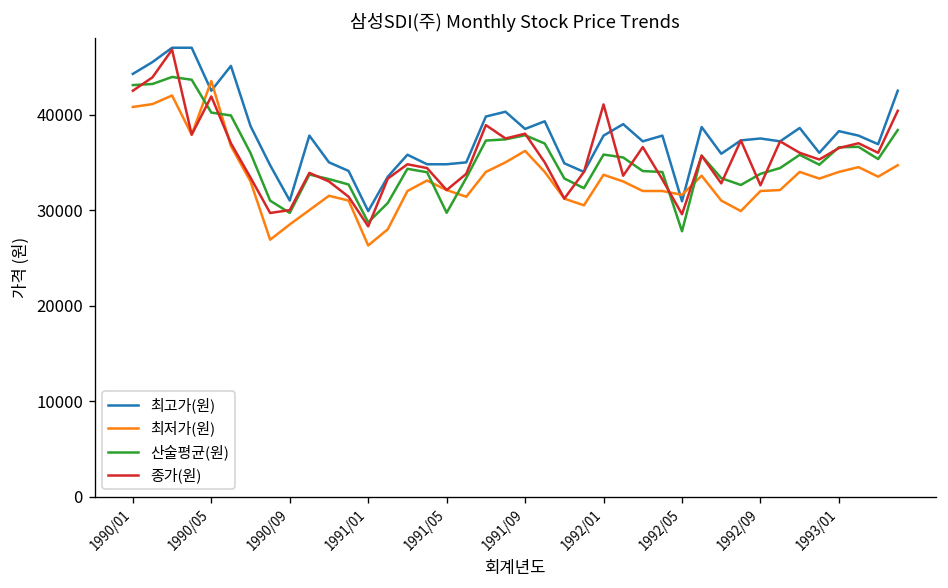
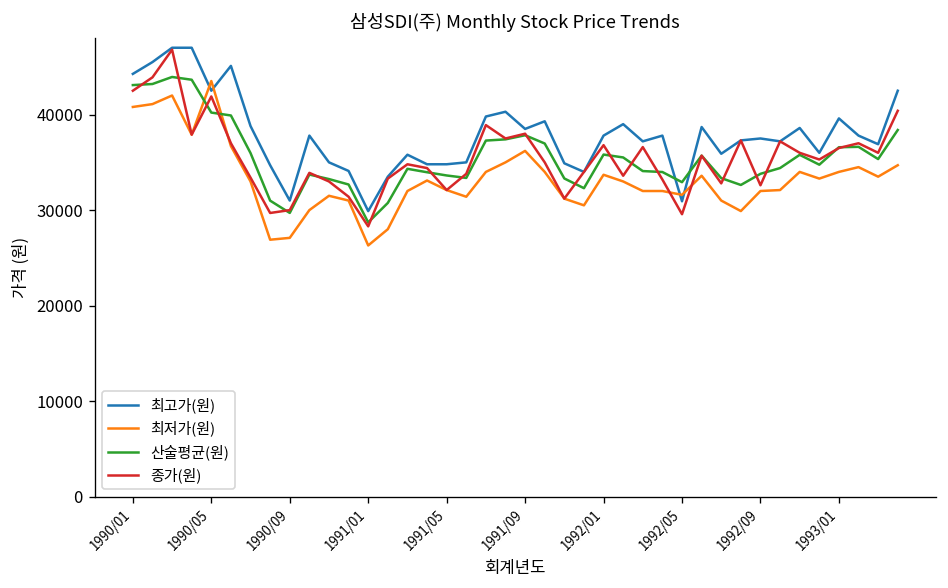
최저가(원), 1990/09: 29000 -> 27000
산술평균(원), 1991/05: 30000 -> 34000
종가(원), 1992/01: 41000 -> 37000
산술평균(원), 1992/05: 28000 -> 33000
최고가(원), 1993/01: 38000 -> 40000
